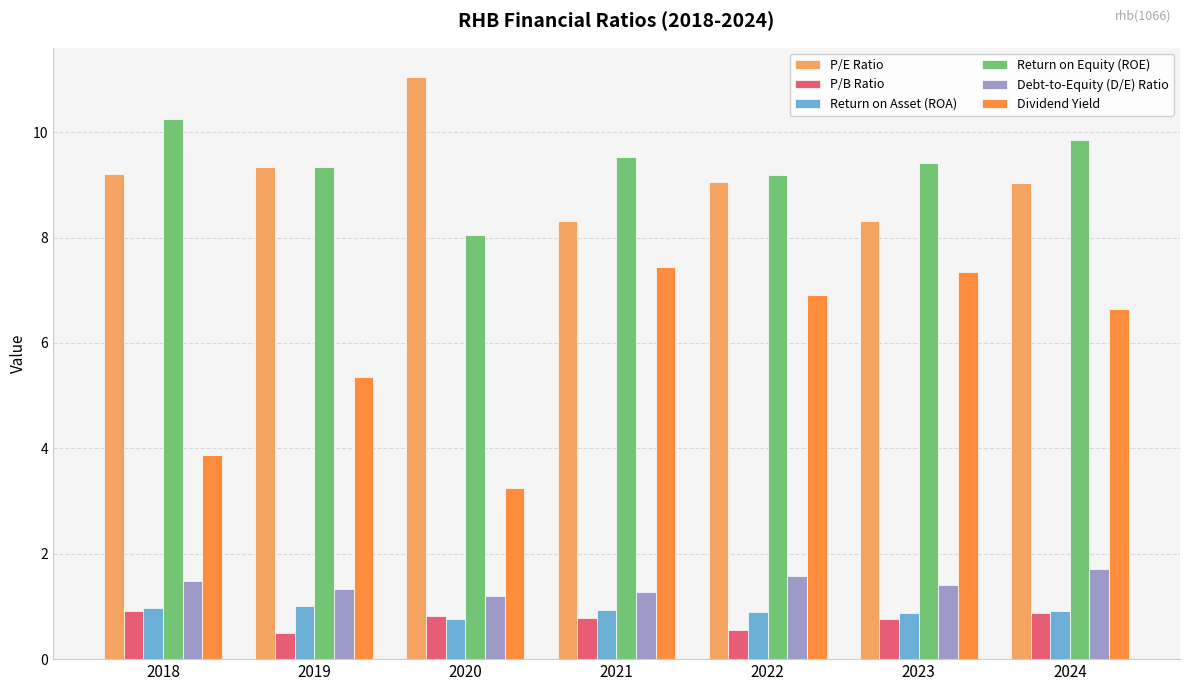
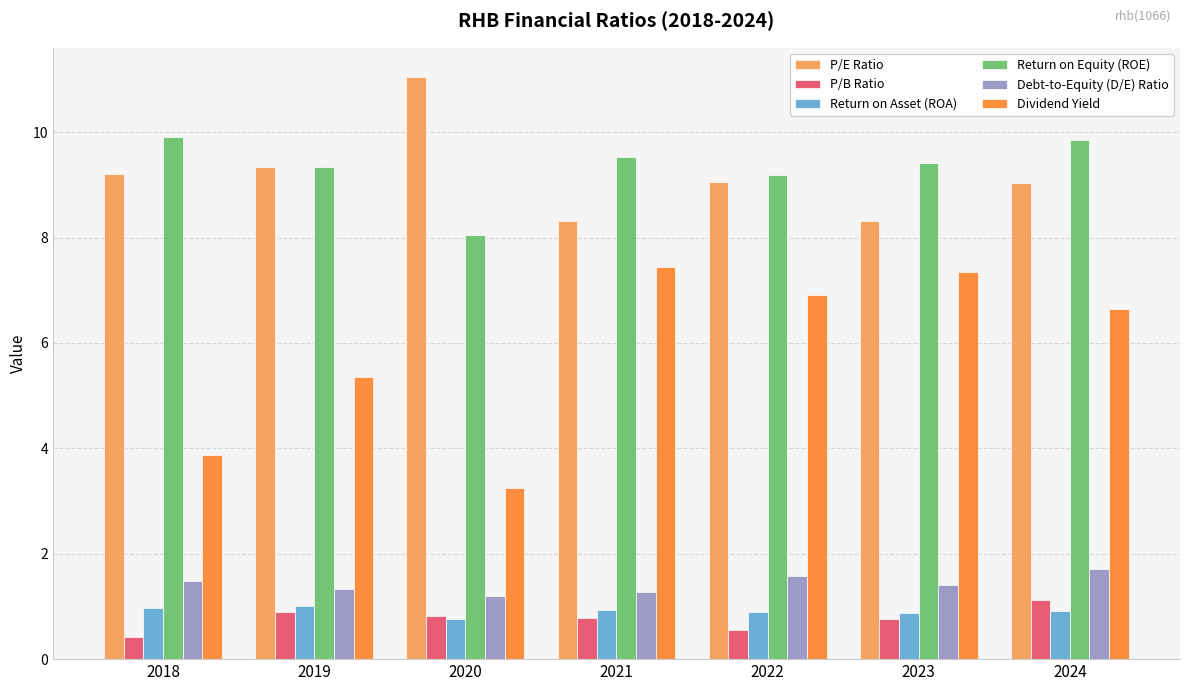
P/B Ratio, 2018: 0.9 -> 0.4
Return on Equity (ROE), 2018: 10.3 -> 9.9
P/B Ratio, 2019: 0.5 -> 0.9
P/B Ratio, 2024: 0.9 -> 1.1
